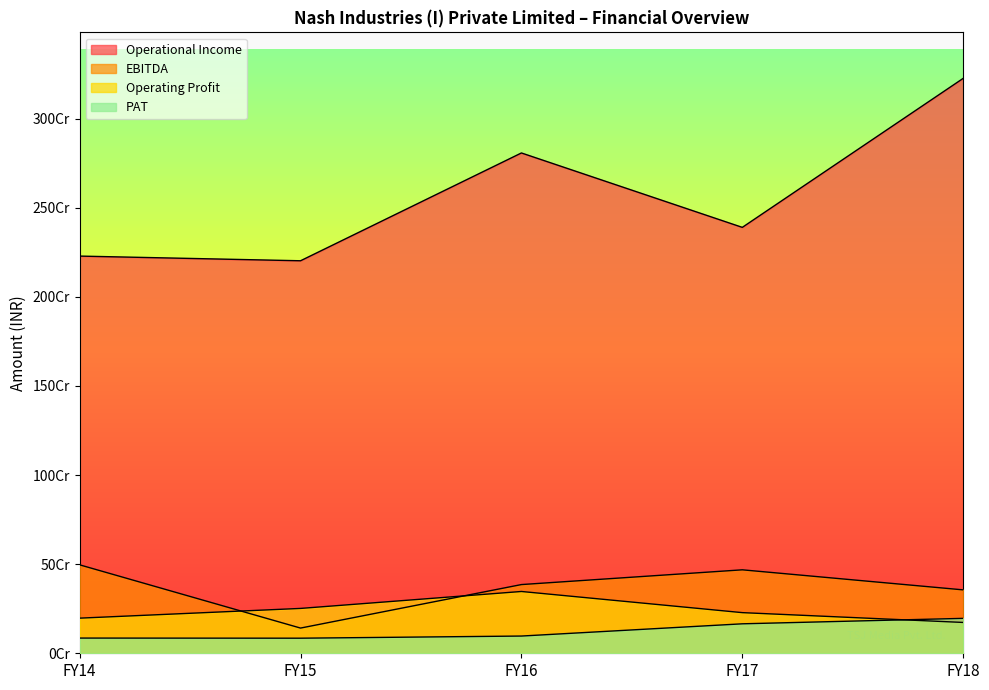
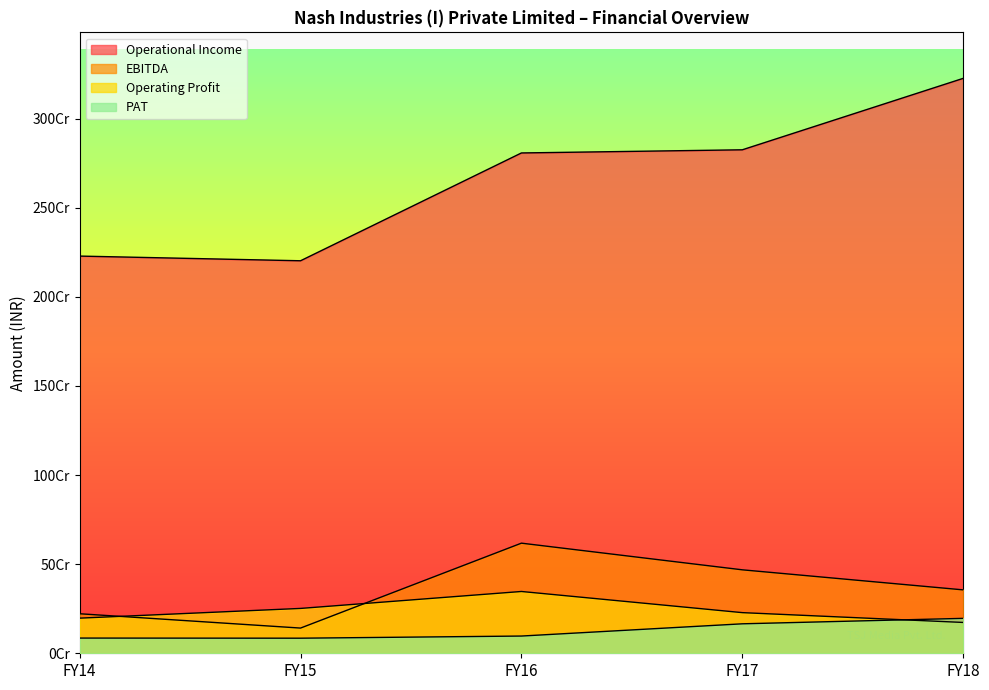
EBITDA, FY14: 50Cr -> 22Cr
EBITDA, FY16: 39Cr -> 62Cr
Operational Income, FY17: 239Cr -> 282Cr
